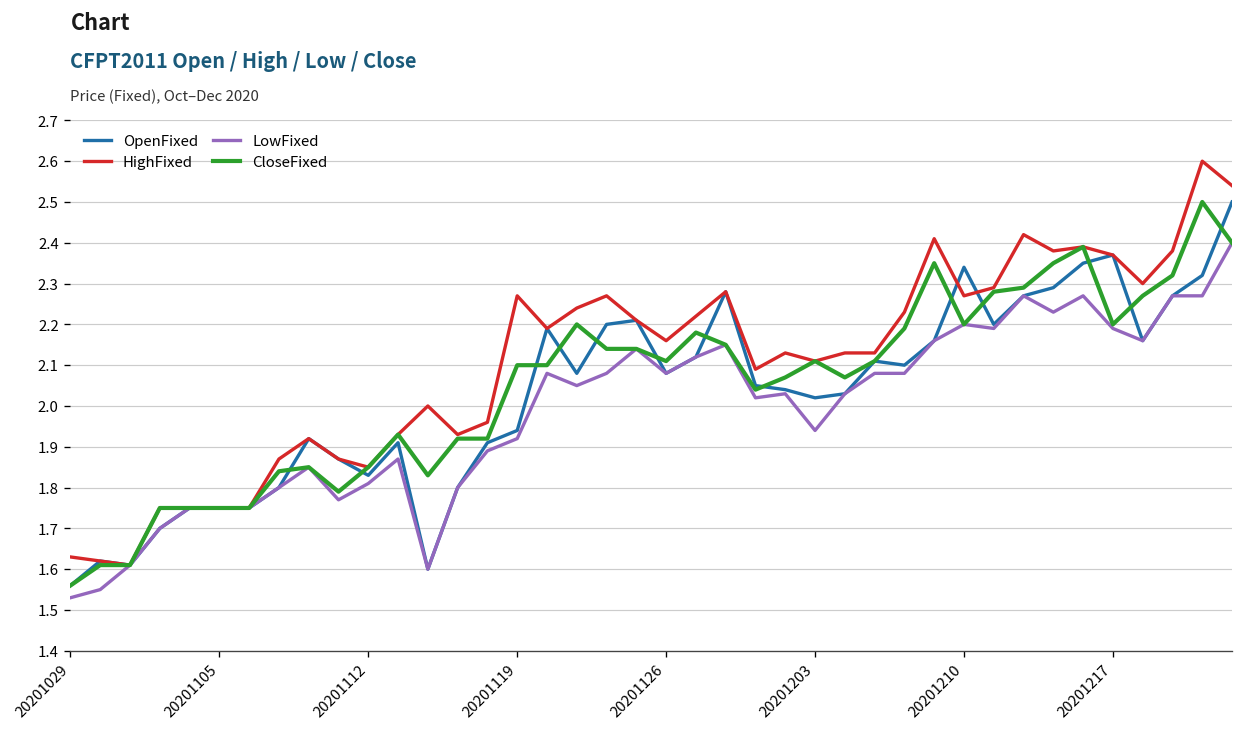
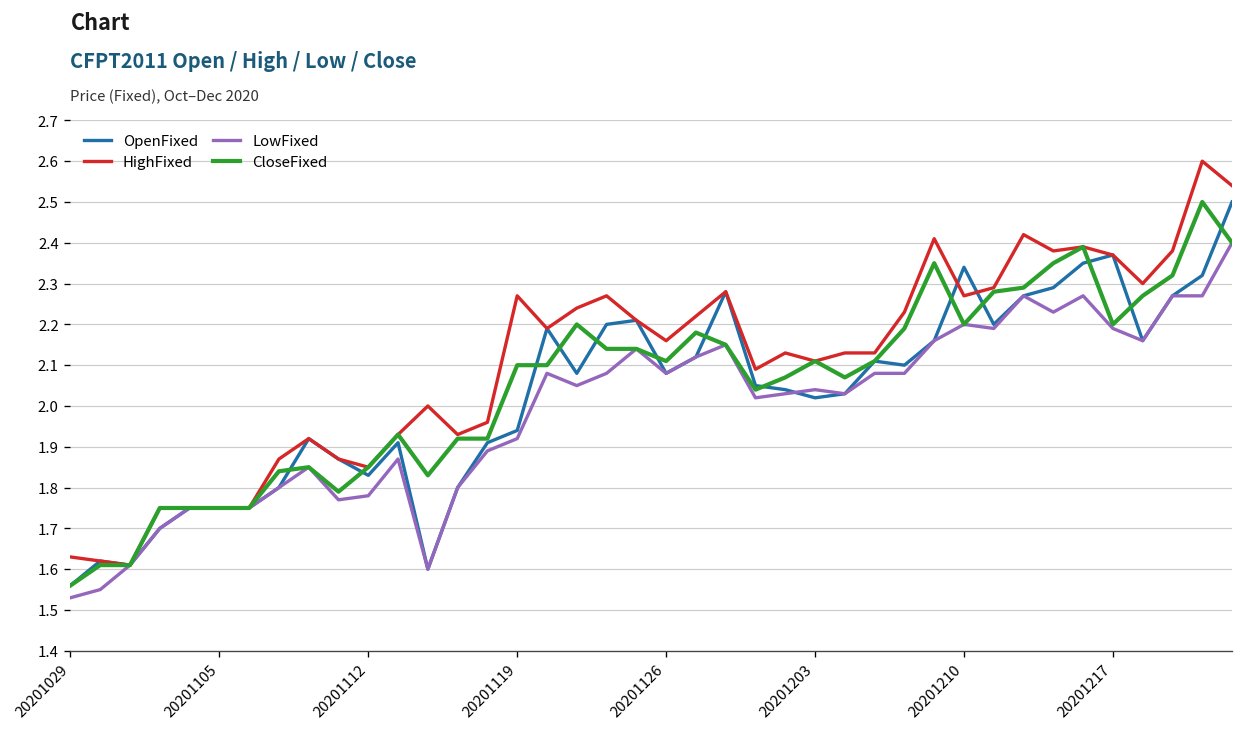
LowFixed, 20201112: 1.81 -> 1.78
LowFixed, 20201203: 1.94 -> 2.04
